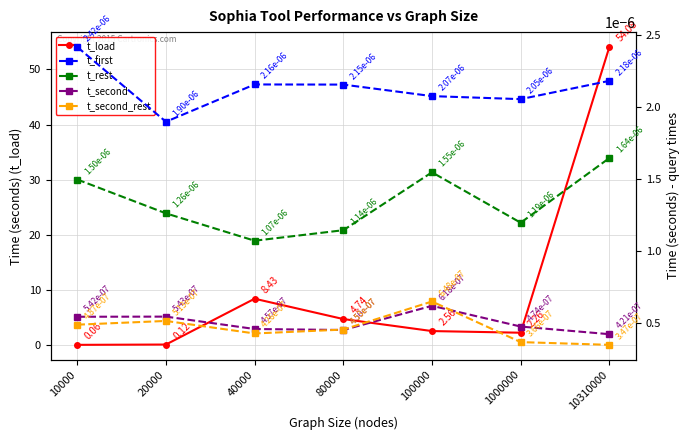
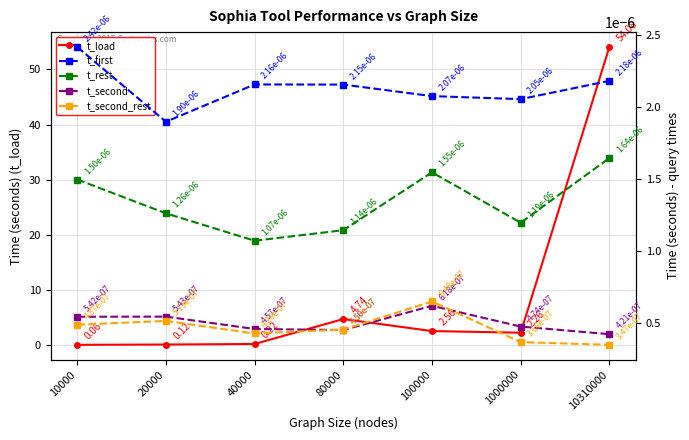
t_load, 40000: 8.43 -> 0.22
